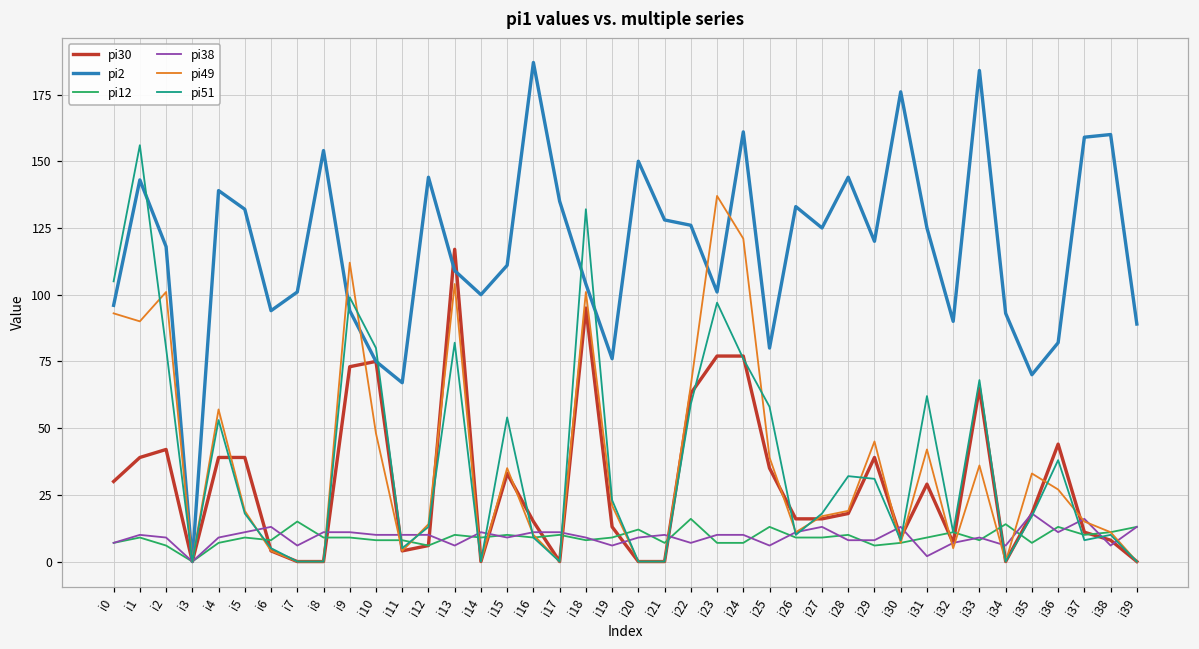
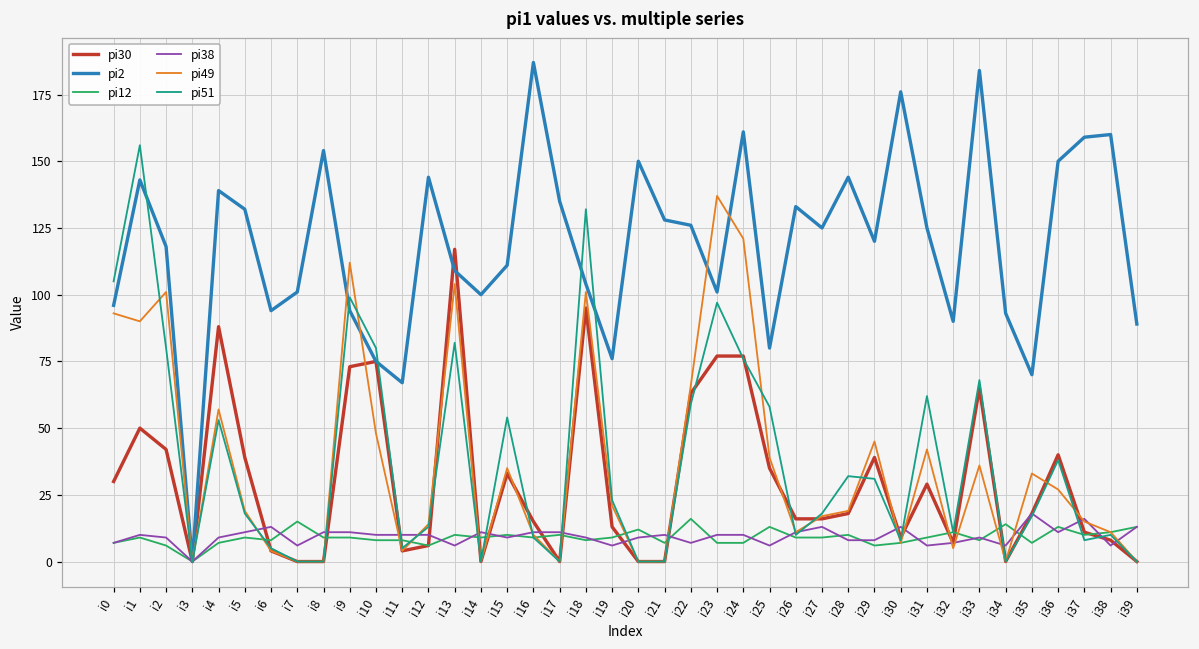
pi30, i1: 39 -> 50
pi30, i4: 39 -> 88
pi38, i31: 2 -> 6
pi30, i36: 44 -> 40
pi2, i36: 82 -> 150
